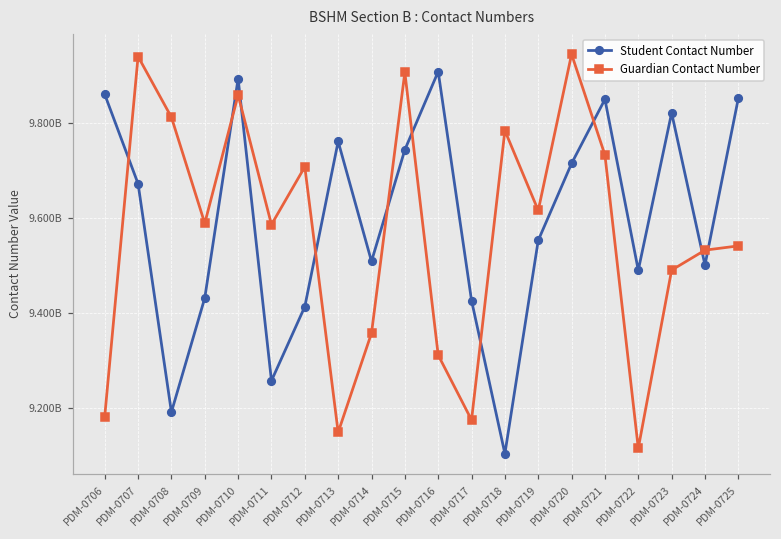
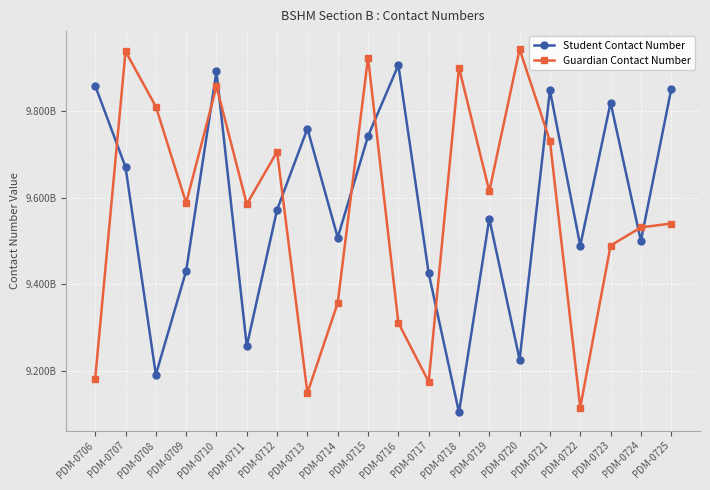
Student Contact Number, PDM-0712: 9410000000 -> 9570000000
Guardian Contact Number, PDM-0715: 9910000000 -> 9920000000
Guardian Contact Number, PDM-0718: 9780000000 -> 9900000000
Student Contact Number, PDM-0720: 9710000000 -> 9230000000
